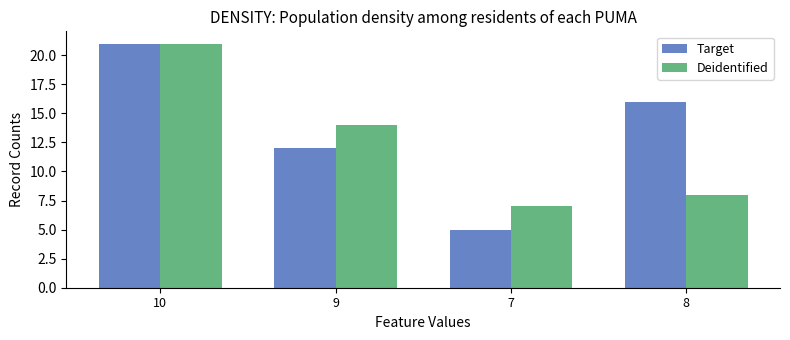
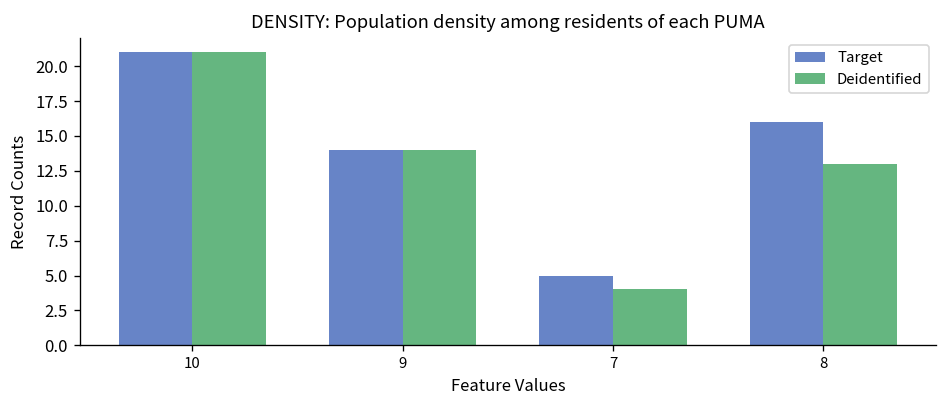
Target, 9: 12 -> 14
Deidentified, 7: 7 -> 4
Deidentified, 8: 8 -> 13
